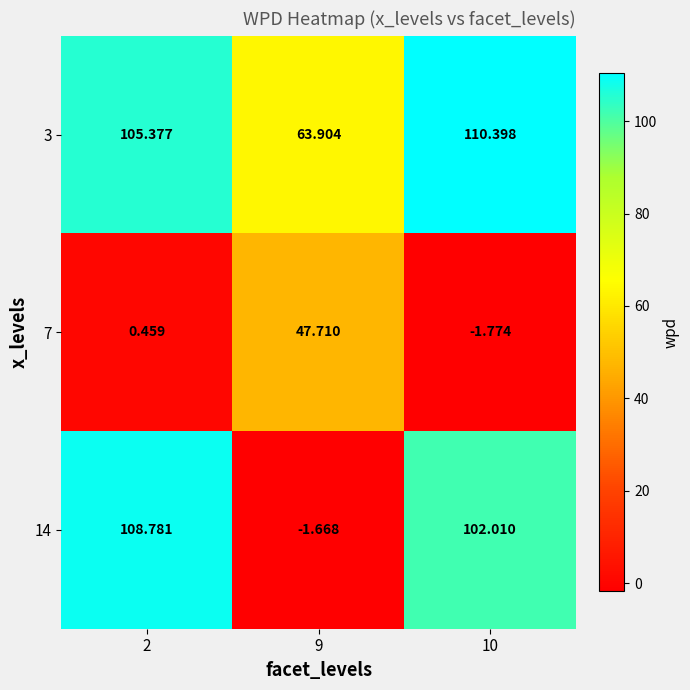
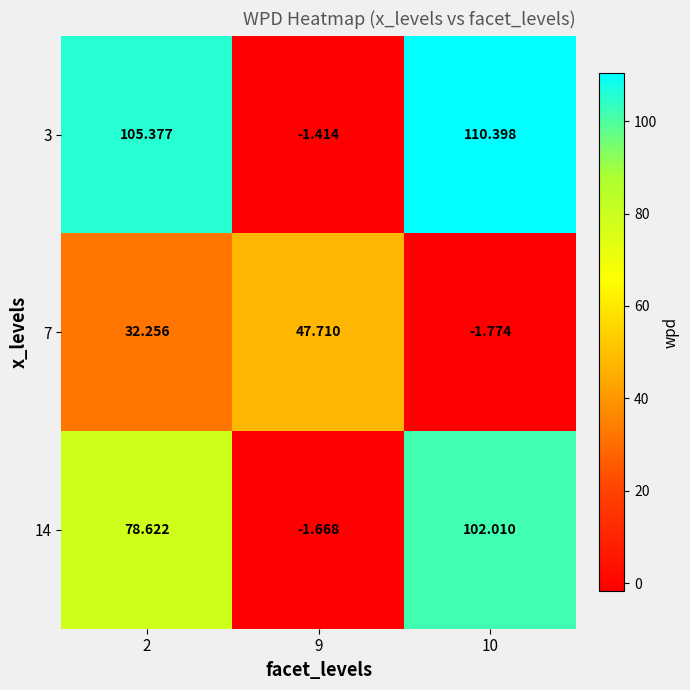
3, 9: 63.904 -> -1.414
7, 2: 0.459 -> 32.256
14, 2: 108.781 -> 78.622
